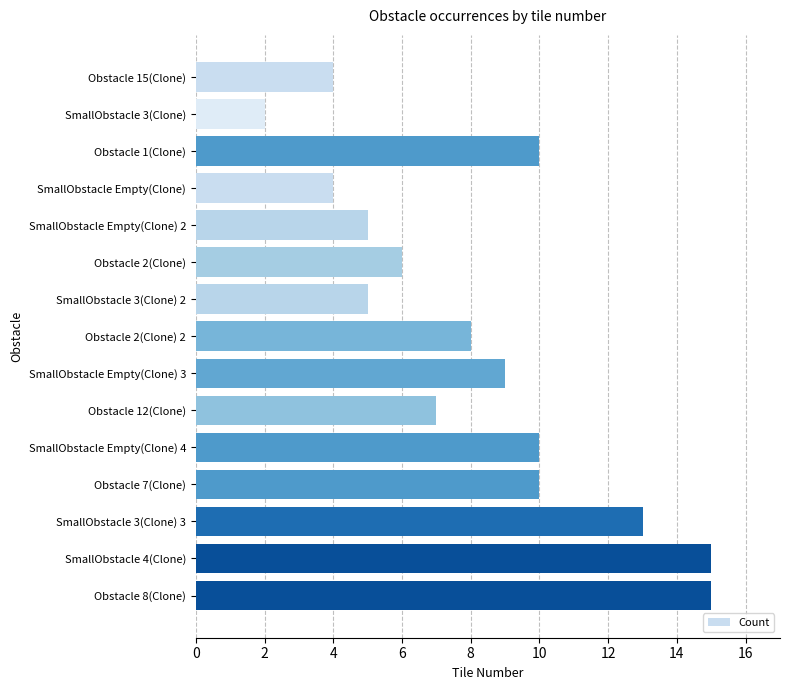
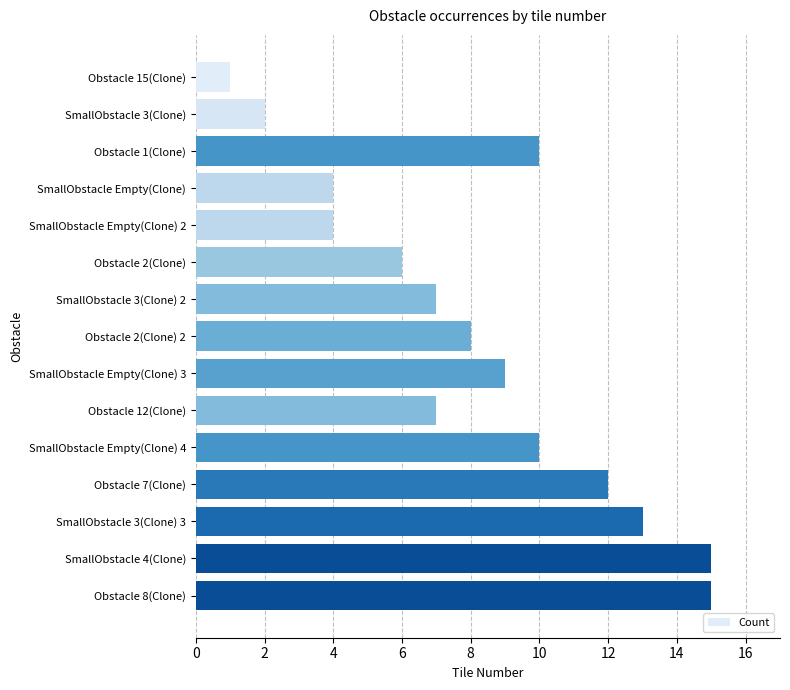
Obstacle 15(Clone): 4 -> 1
SmallObstacle Empty(Clone) 2: 5 -> 4
SmallObstacle 3(Clone) 2: 5 -> 7
Obstacle 7(Clone): 10 -> 12
